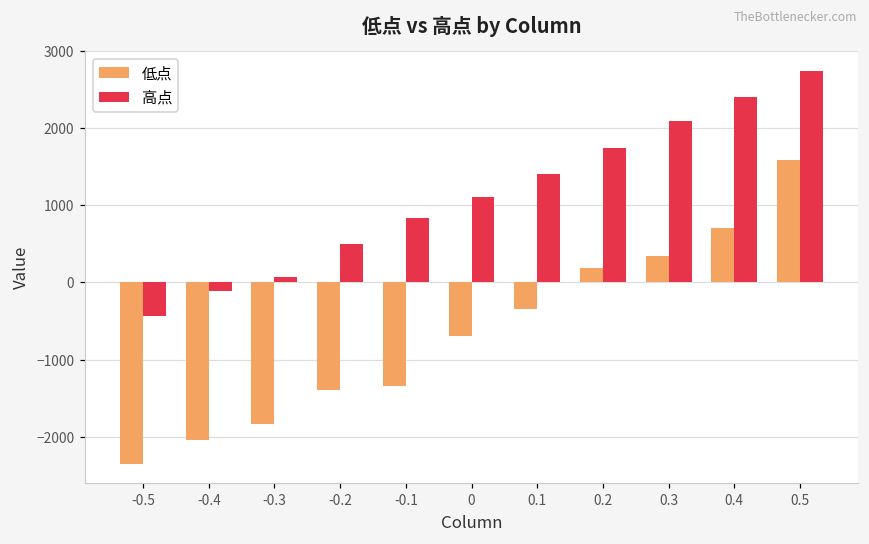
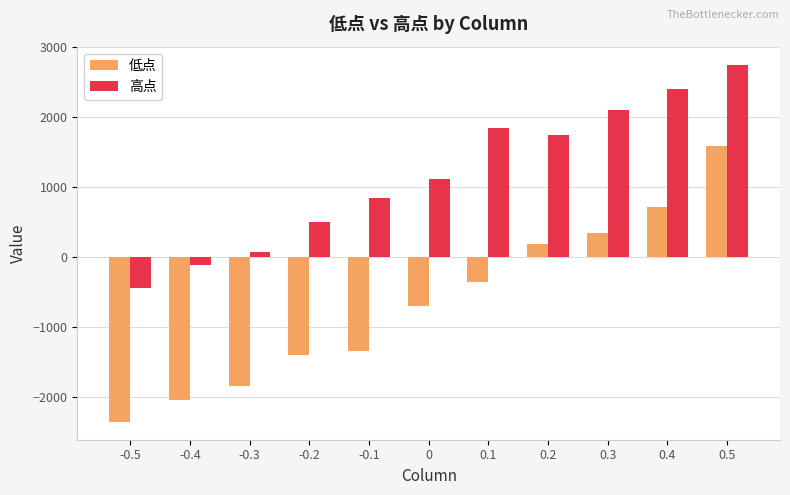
高点, 0.1: 1400 -> 1900
